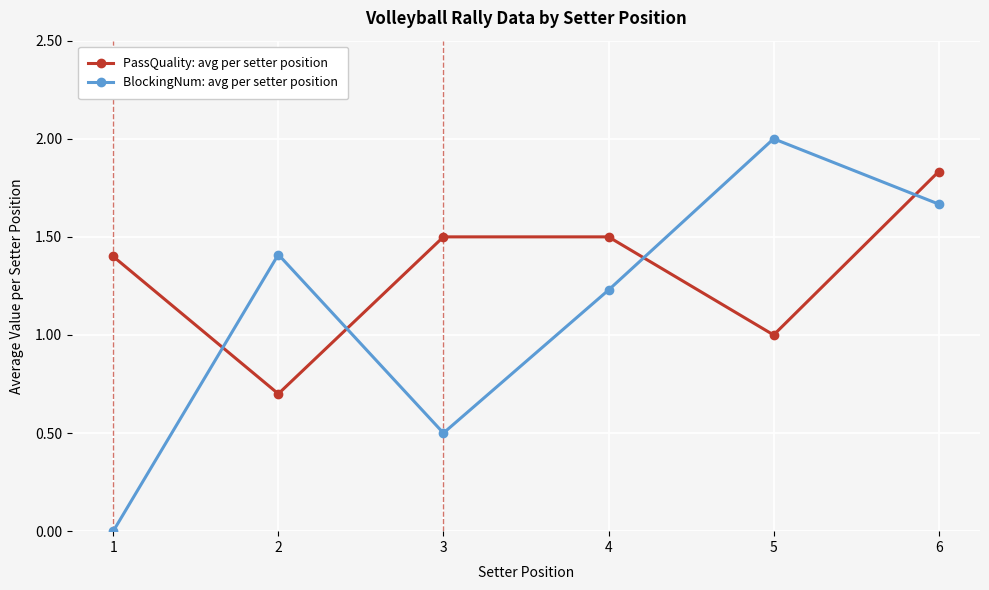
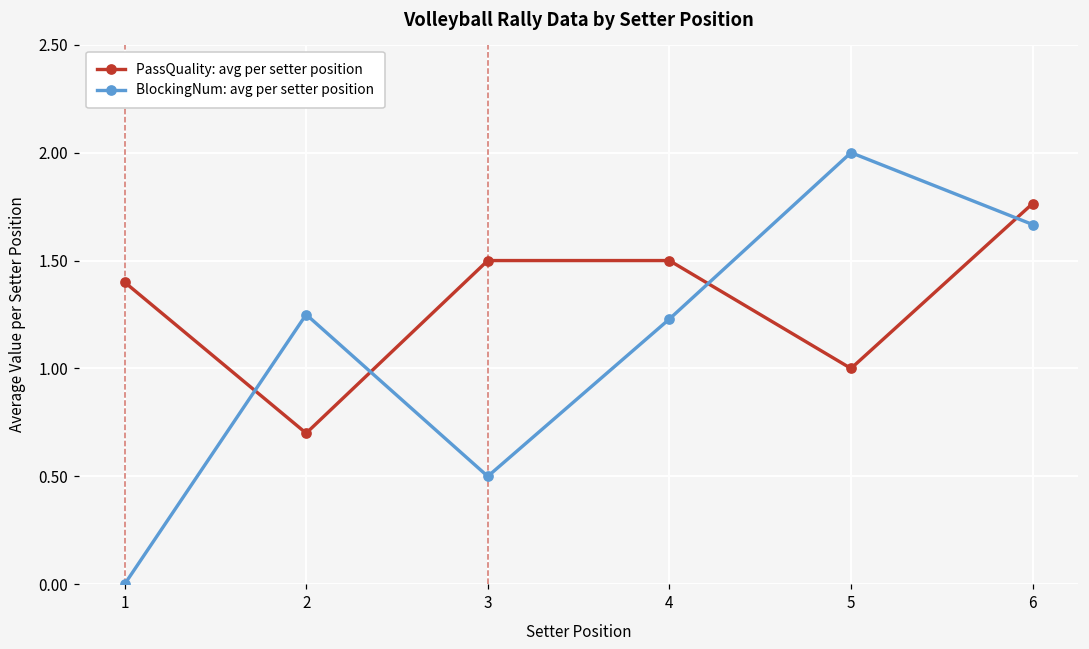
BlockingNum: avg per setter position, 2: 1.41 -> 1.25
PassQuality: avg per setter position, 6: 1.83 -> 1.76
